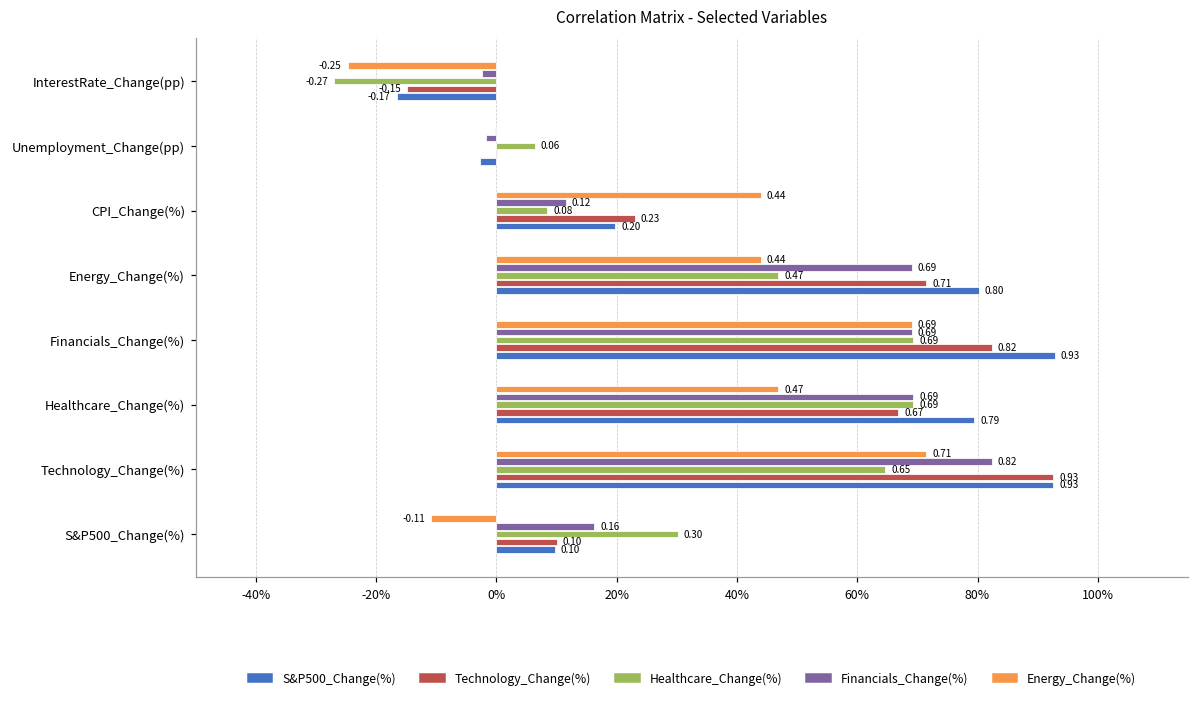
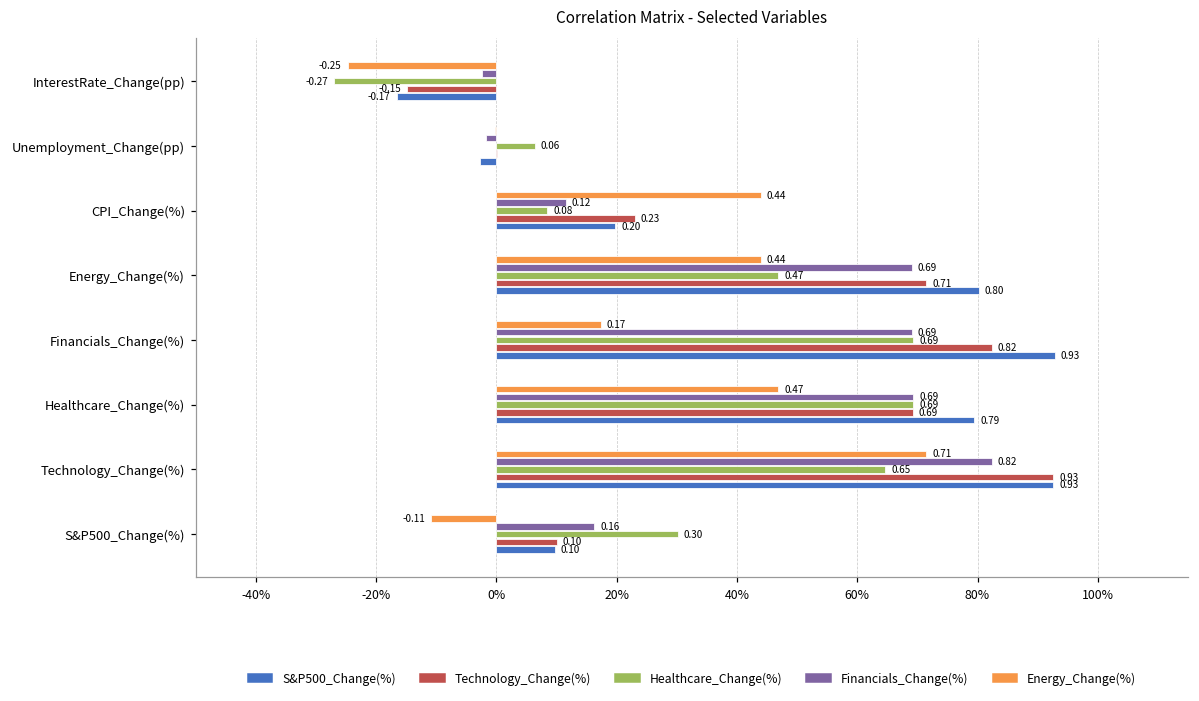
Energy_Change(%), Financials_Change(%): 0.69 -> 0.17
Technology_Change(%), Healthcare_Change(%): 0.67 -> 0.69
